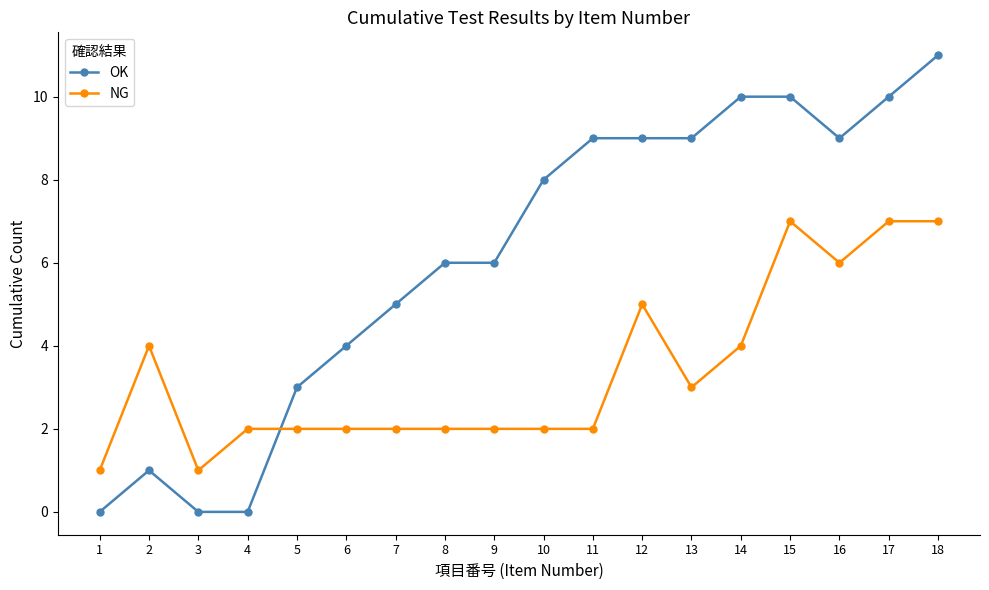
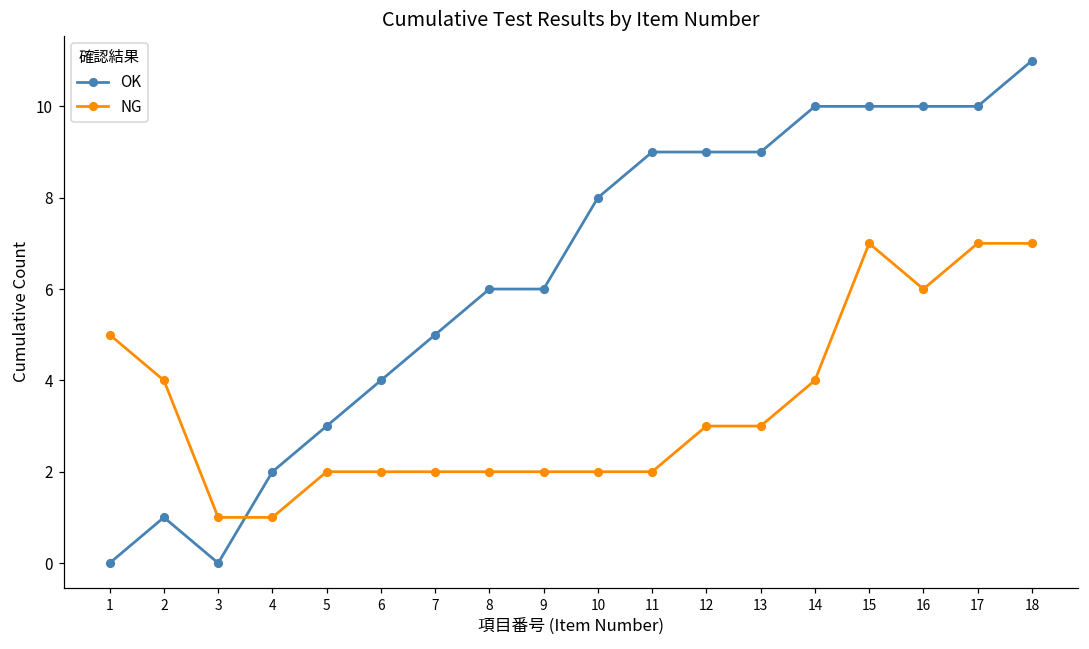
NG, 1: 1 -> 5
OK, 4: 0 -> 2
NG, 4: 2 -> 1
NG, 12: 5 -> 3
OK, 16: 9 -> 10
